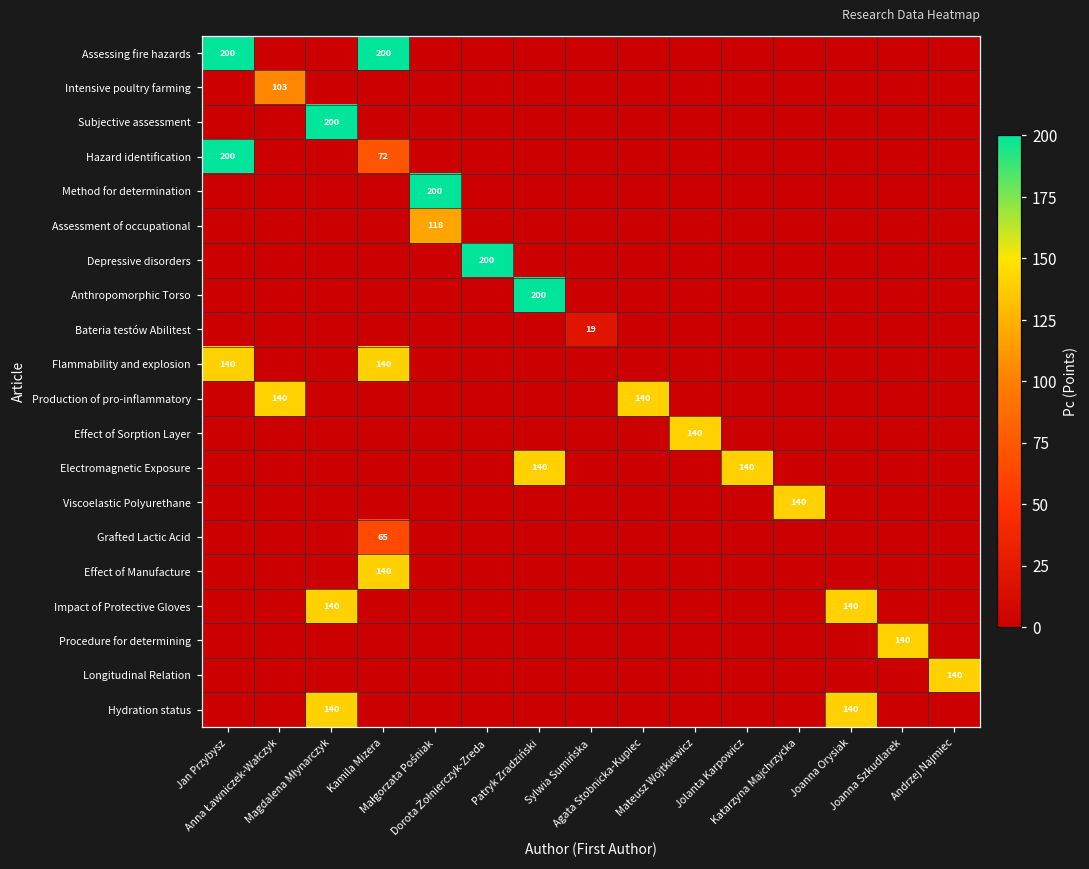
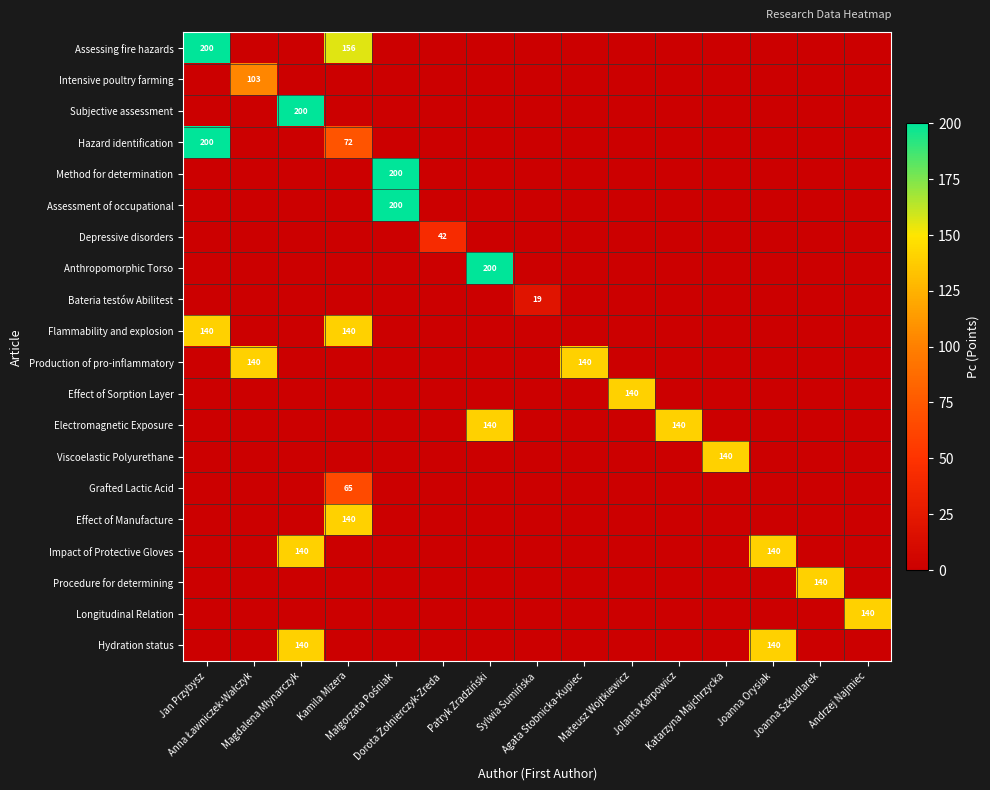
Assessing fire hazards, Kamila Mizera: 200 -> 156
Assessment of occupational, Małgorzata Pośniak: 118 -> 200
Depressive disorders, Dorota Żołnierczyk-Zreda: 200 -> 42
